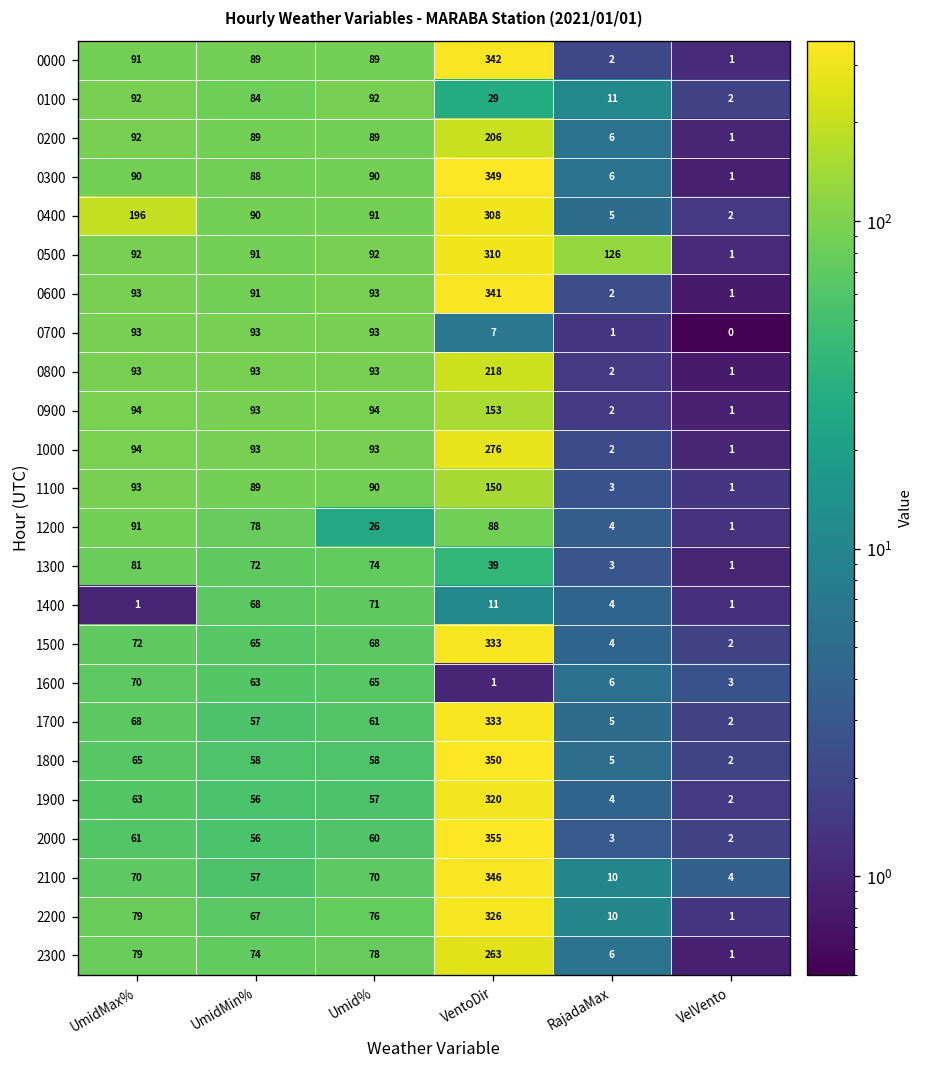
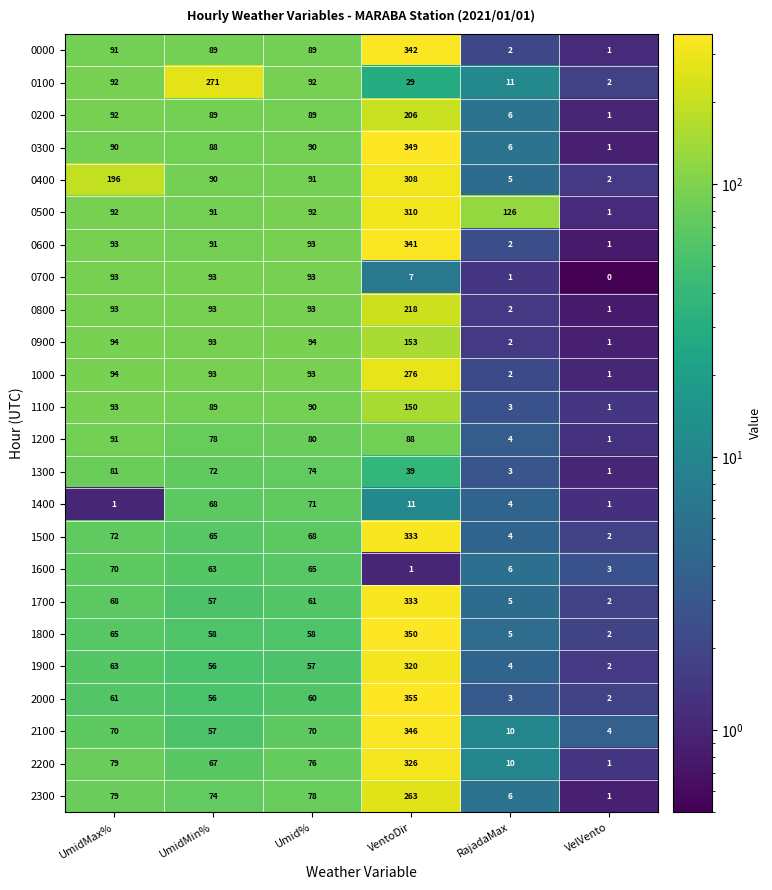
0100, UmidMin%: 84 -> 271
1200, Umid%: 26 -> 80
